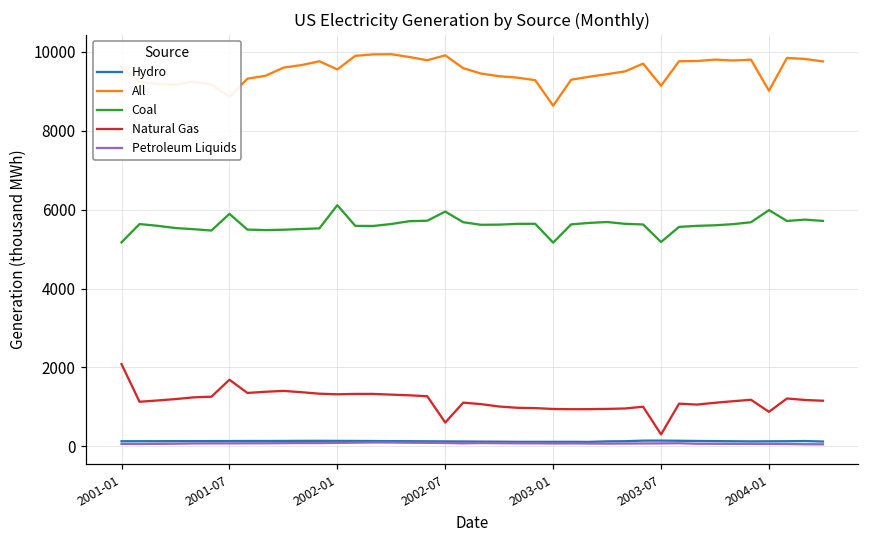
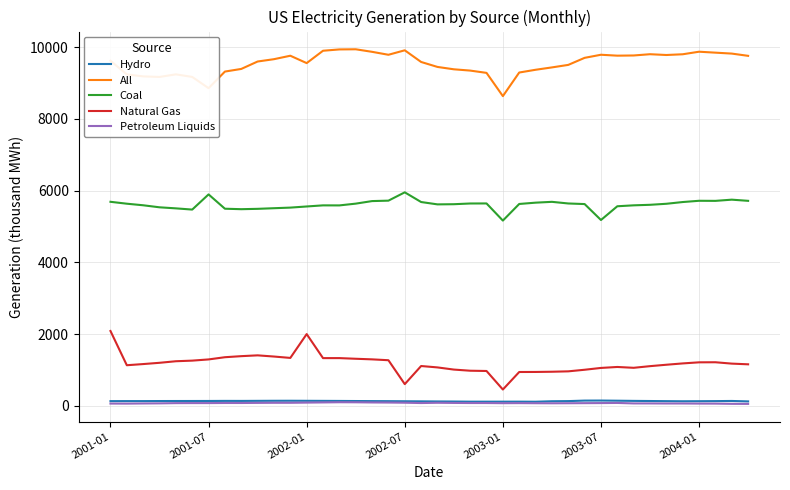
Coal, 2001-01: 5200 -> 5700
Natural Gas, 2001-07: 1700 -> 1300
Coal, 2002-01: 6100 -> 5600
Natural Gas, 2002-01: 1300 -> 2000
Natural Gas, 2003-01: 900 -> 500
All, 2003-07: 9100 -> 9800
Natural Gas, 2003-07: 300 -> 1100
All, 2004-01: 9000 -> 9900
Coal, 2004-01: 6000 -> 5700
Natural Gas, 2004-01: 900 -> 1200
